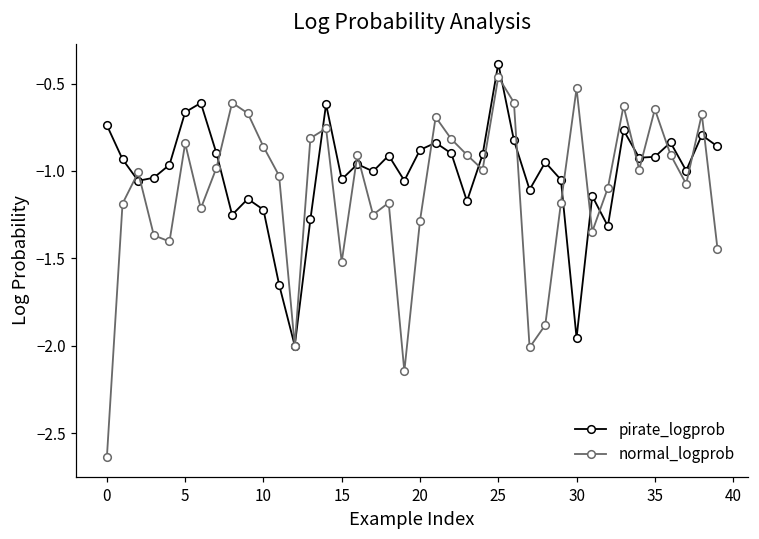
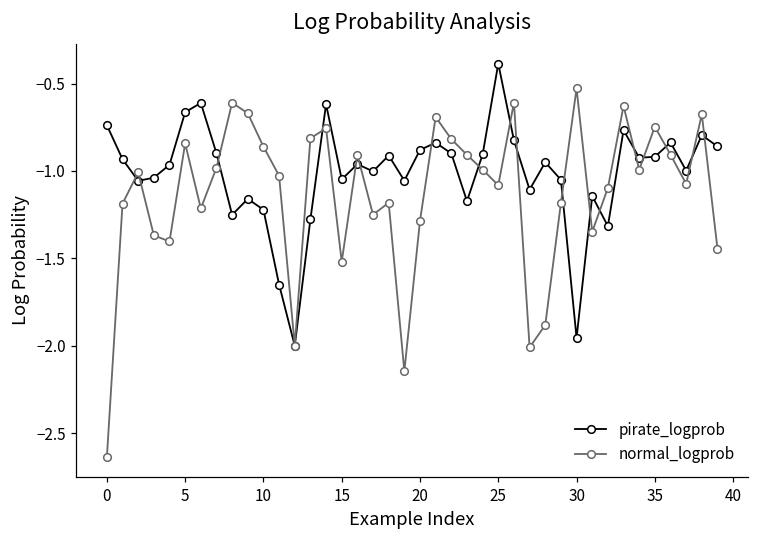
normal_logprob, 25: -0.46 -> -1.08
normal_logprob, 35: -0.65 -> -0.75
